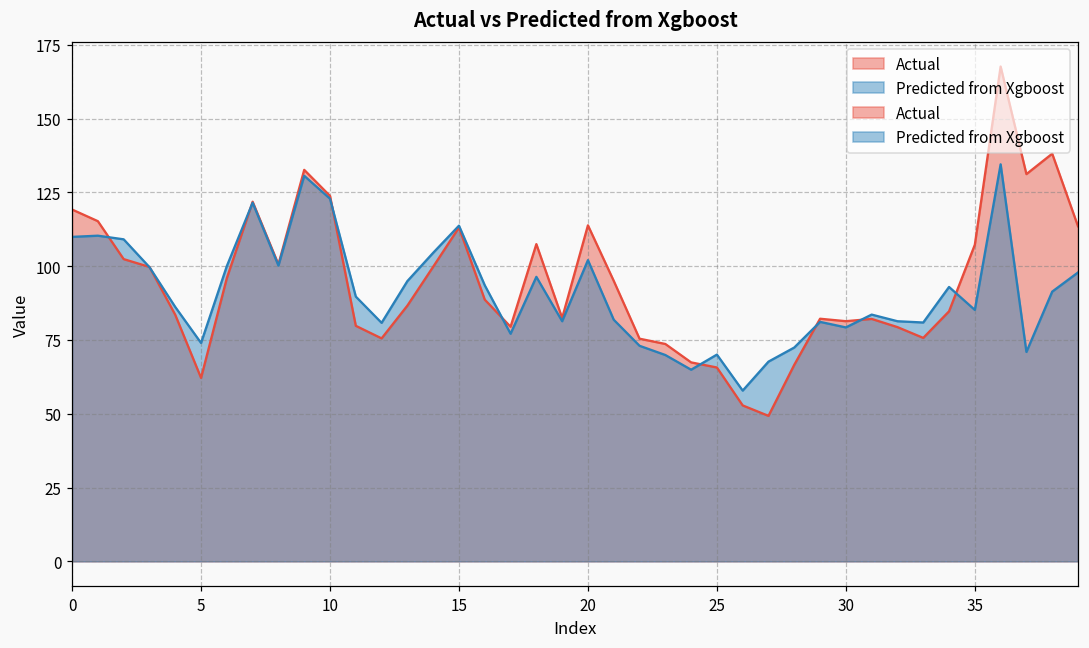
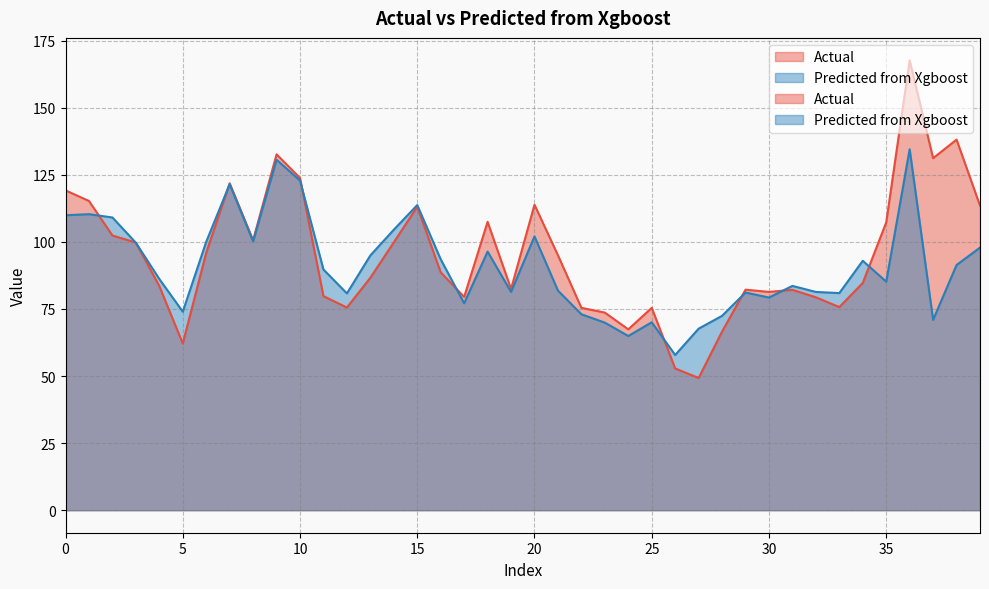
Actual, 25: 66 -> 75
